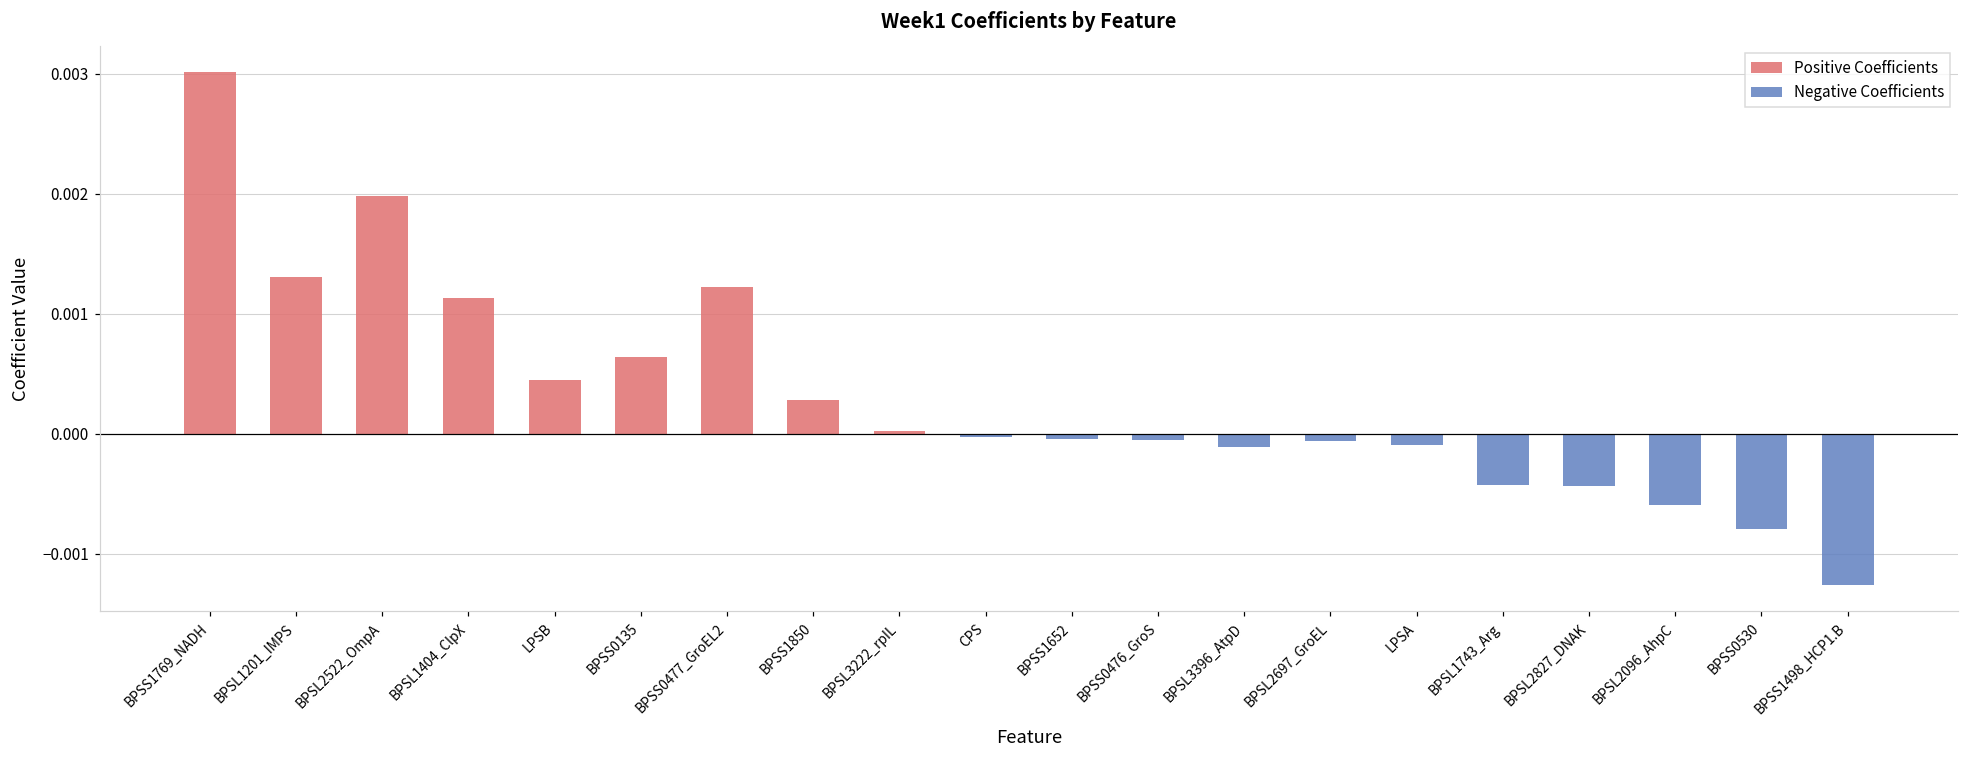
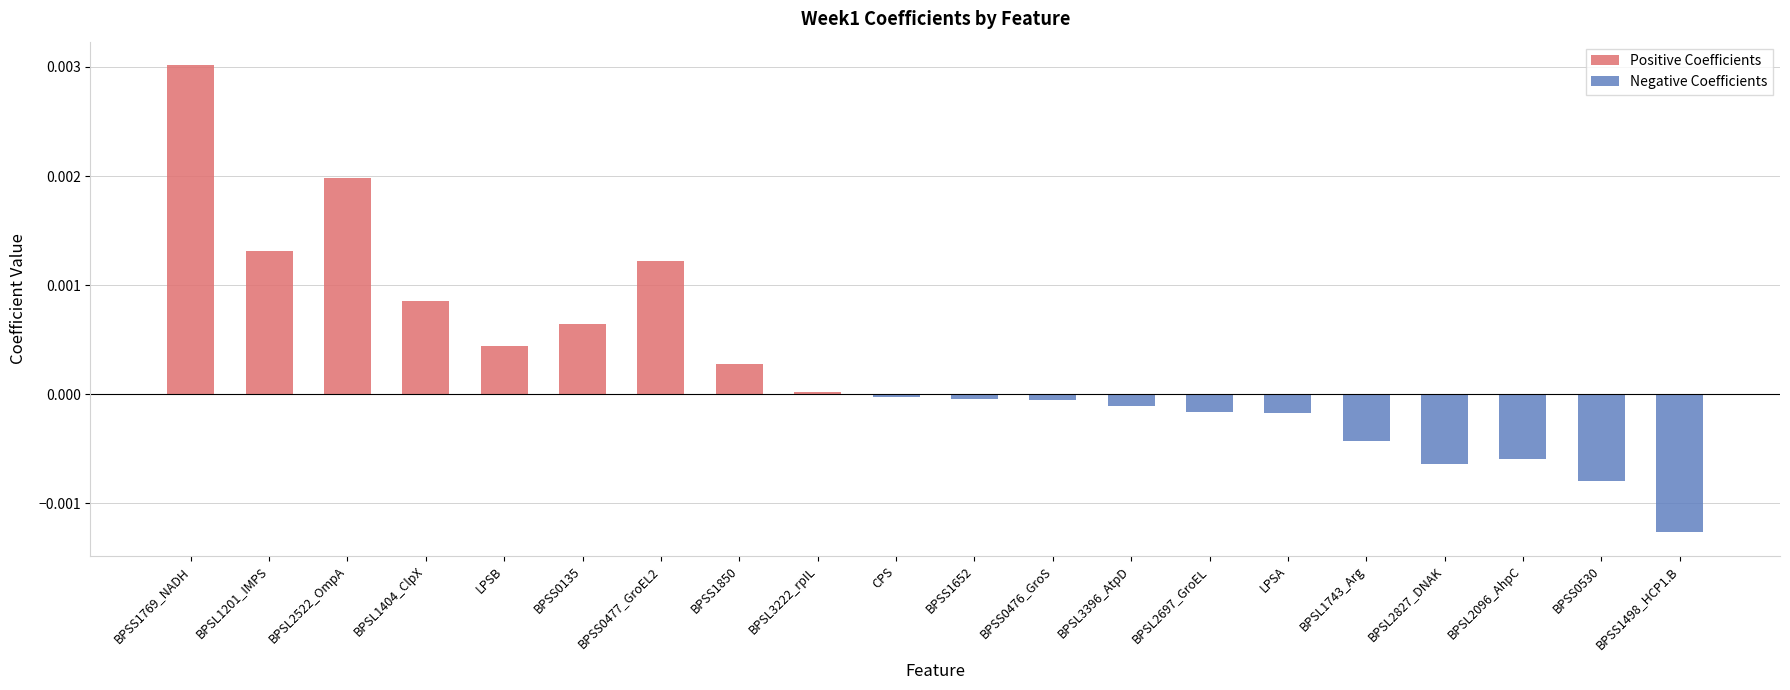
Positive Coefficients, BPSL1404_ClpX: 0.00113 -> 0.00086
Negative Coefficients, BPSL2697_GroEL: -0.00007 -> -0.00017
Negative Coefficients, LPSA: -0.00009 -> -0.00017
Negative Coefficients, BPSL2827_DNAK: -0.00044 -> -0.00064
